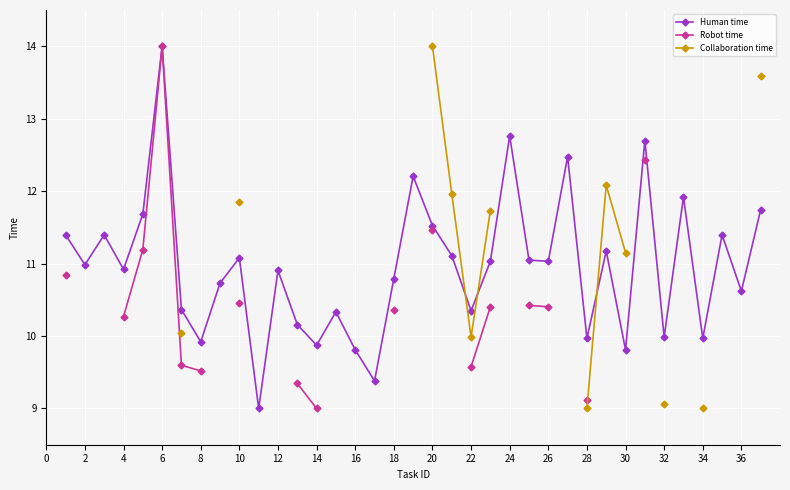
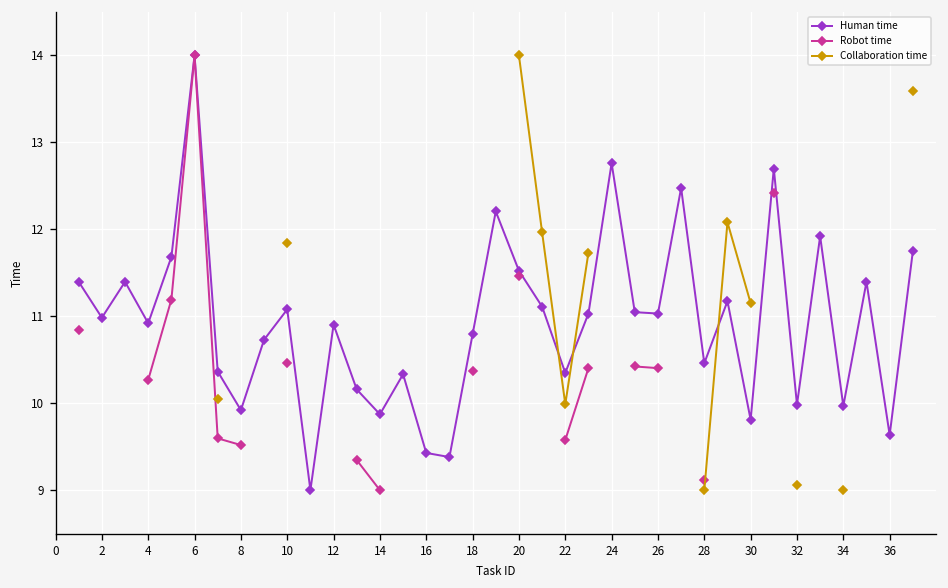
Human time, 16: 9.8 -> 9.4
Human time, 28: 10.0 -> 10.5
Human time, 36: 10.6 -> 9.6
